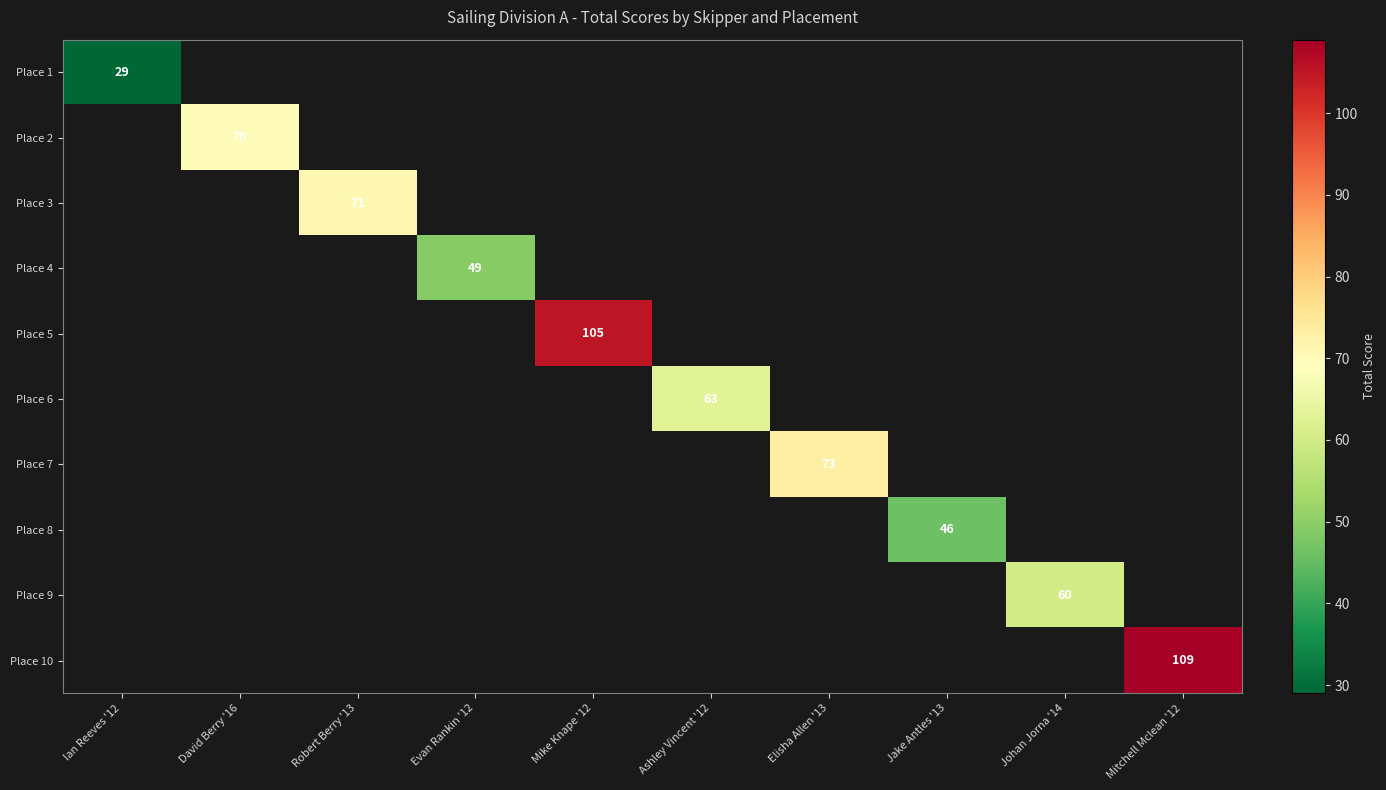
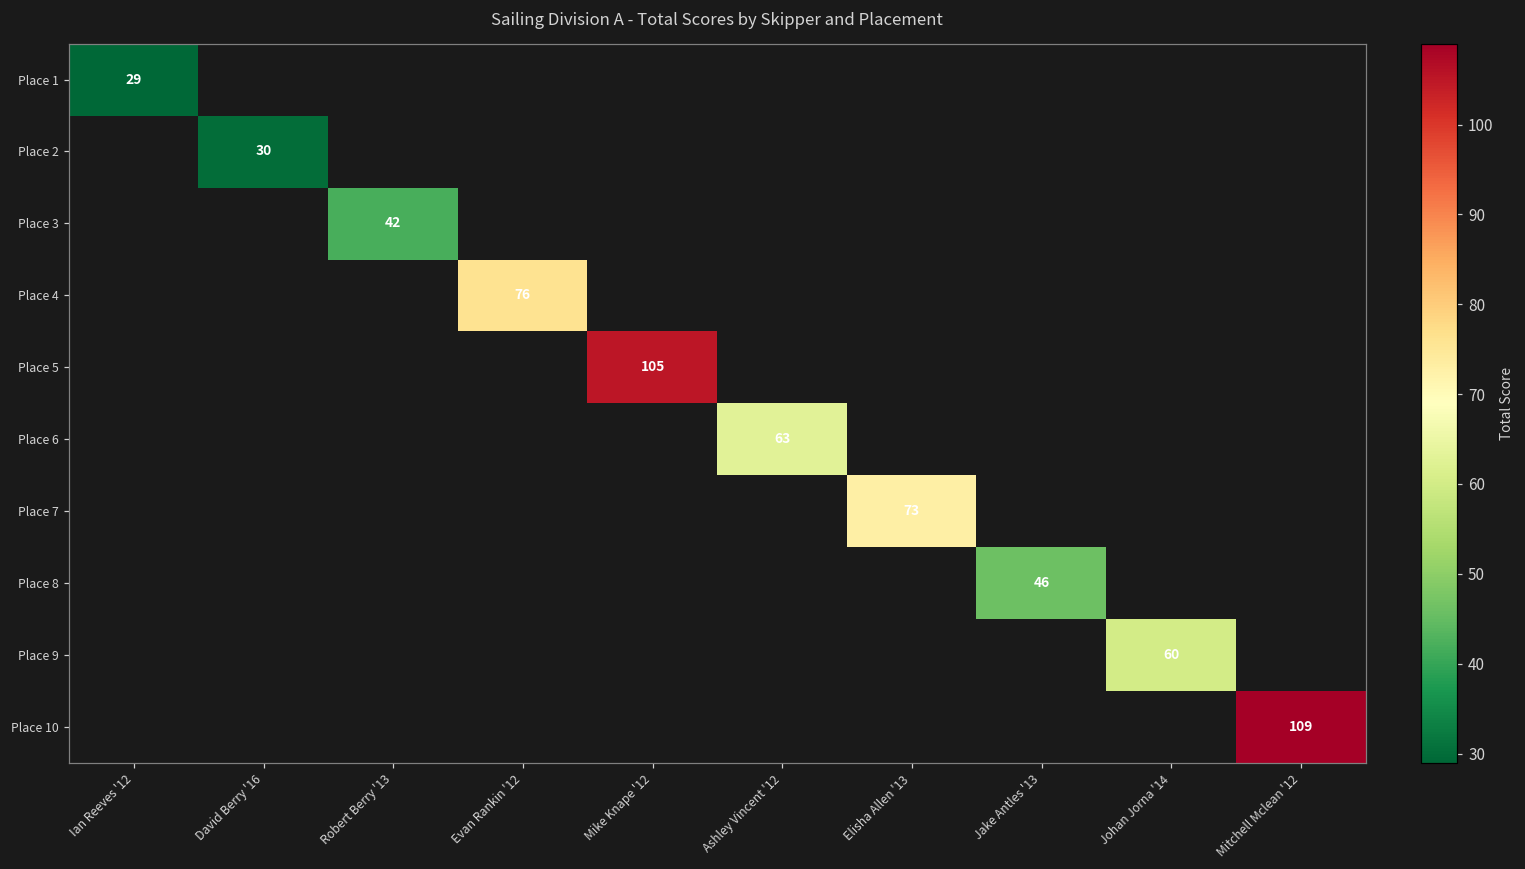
Place 2, David Berry '16: 70 -> 30
Place 3, Robert Berry '13: 71 -> 42
Place 4, Evan Rankin '12: 49 -> 76
